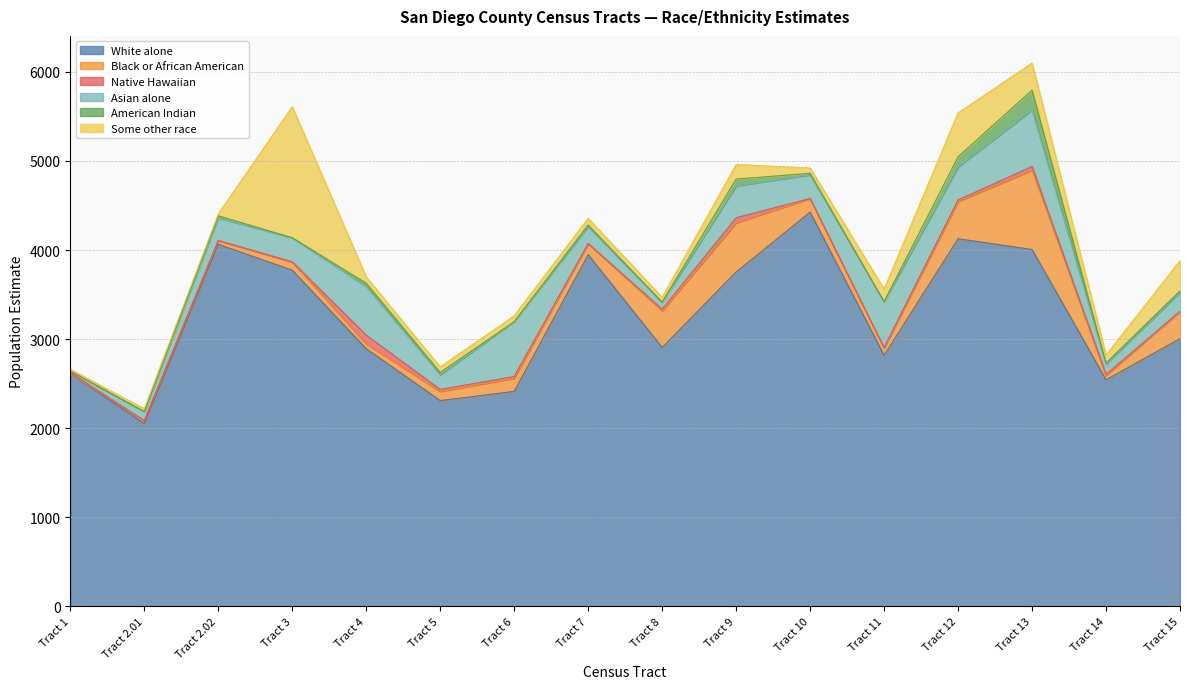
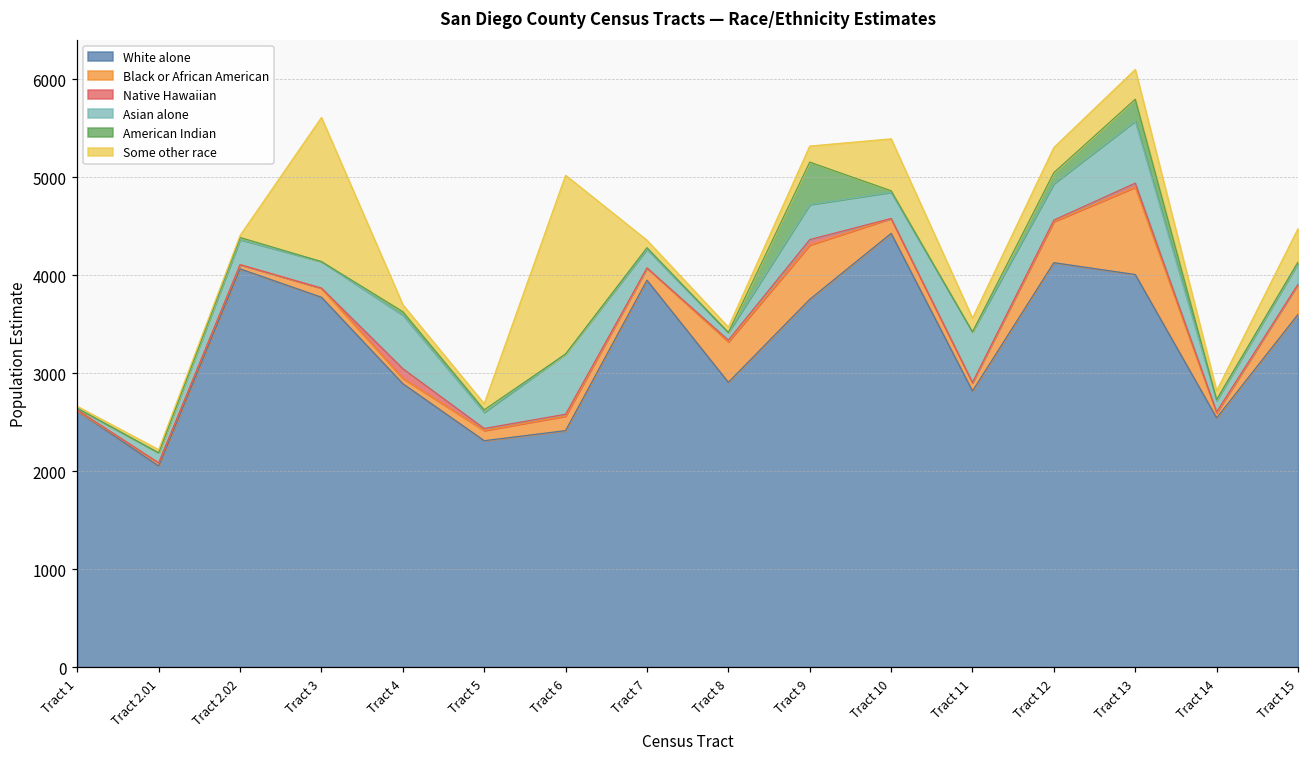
Some other race, Tract 6: 100 -> 1800
American Indian, Tract 9: 100 -> 400
Some other race, Tract 10: 100 -> 500
Some other race, Tract 12: 500 -> 300
White alone, Tract 15: 3000 -> 3600
